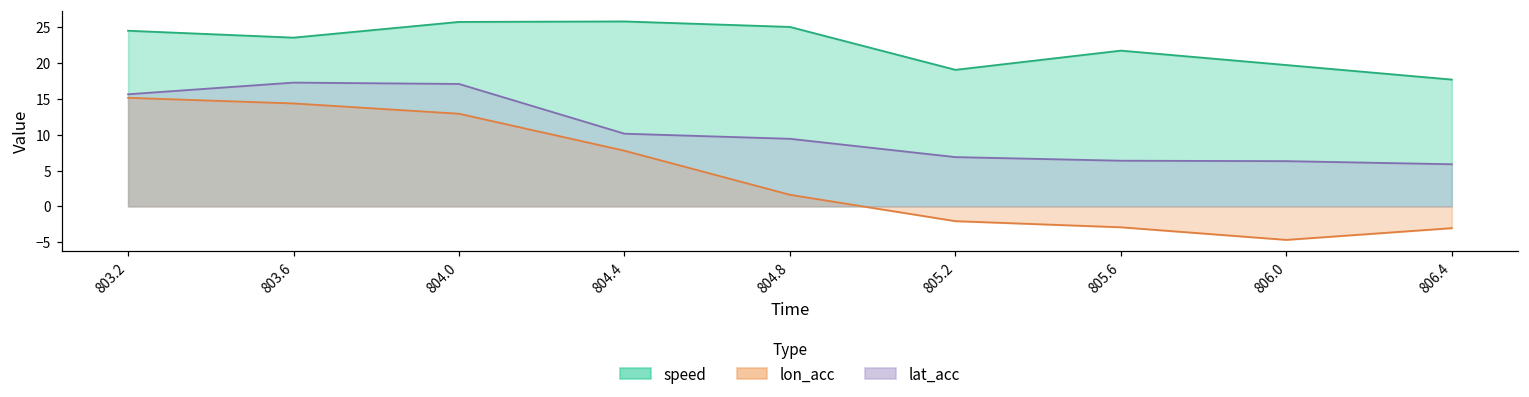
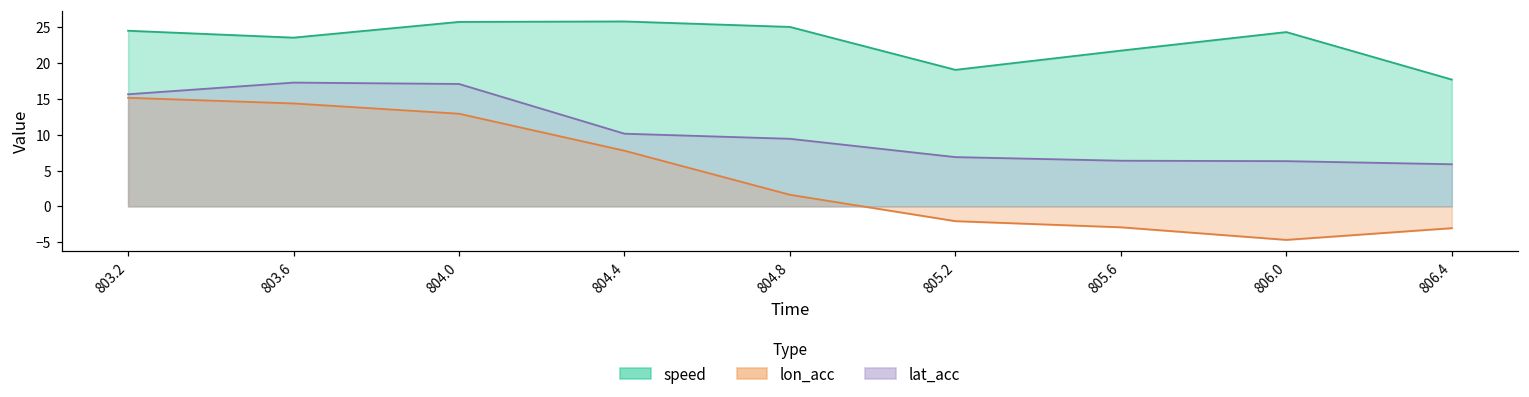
speed, 806.0: 20 -> 24
